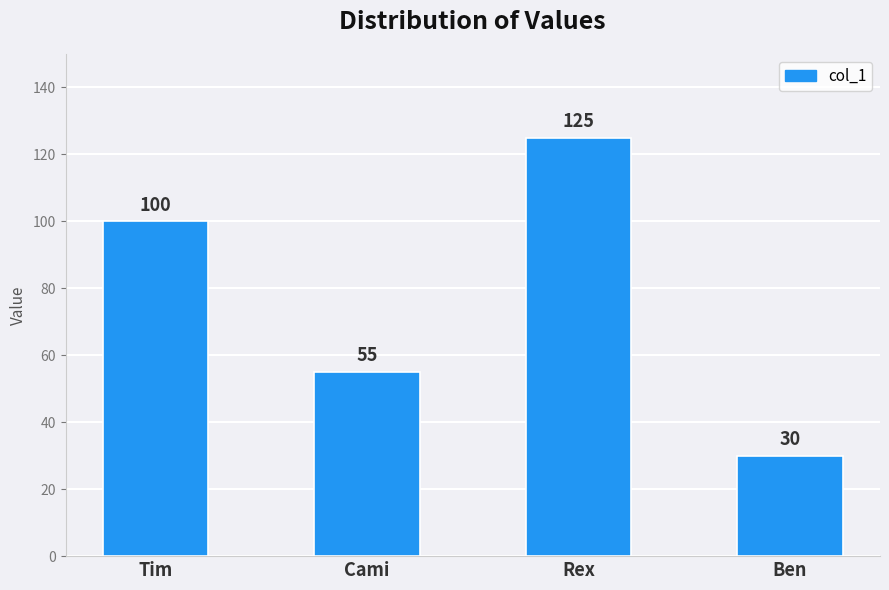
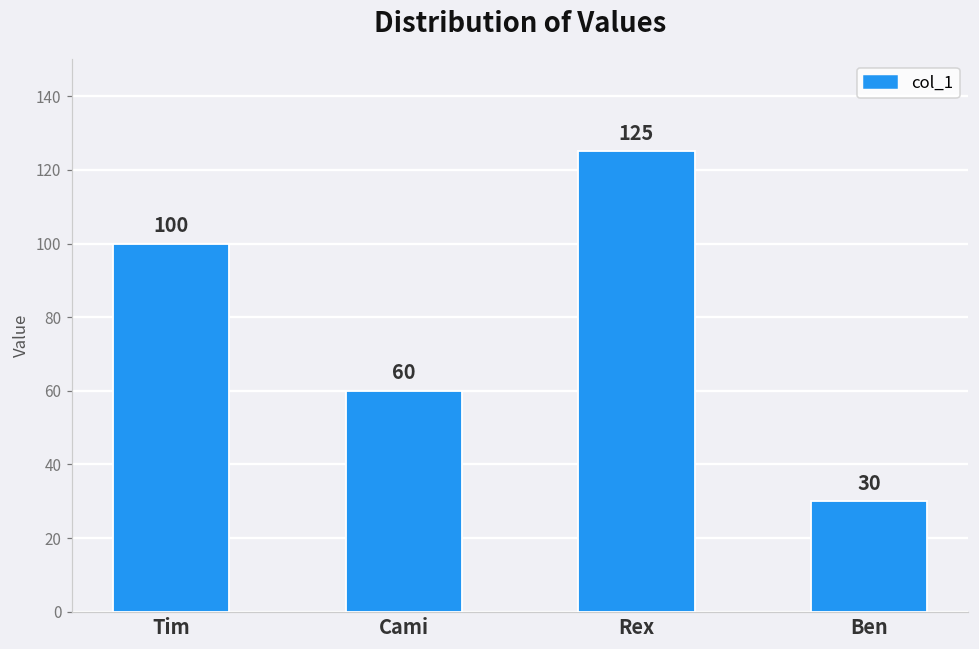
Cami: 55 -> 60
